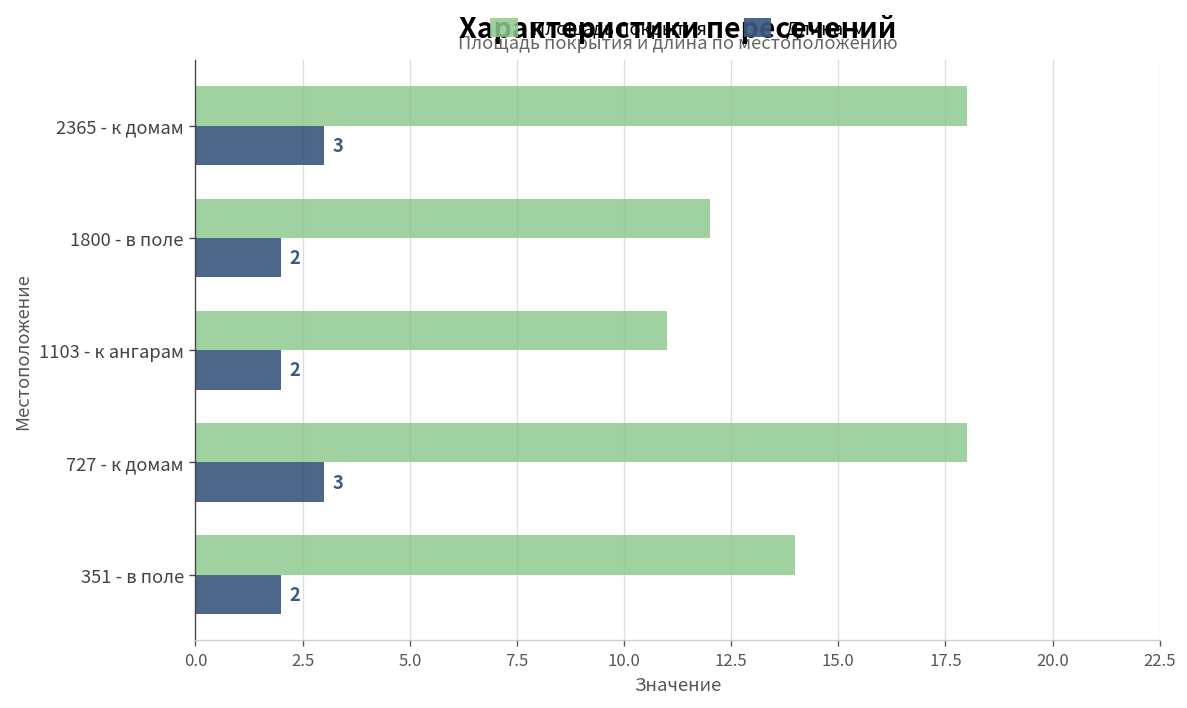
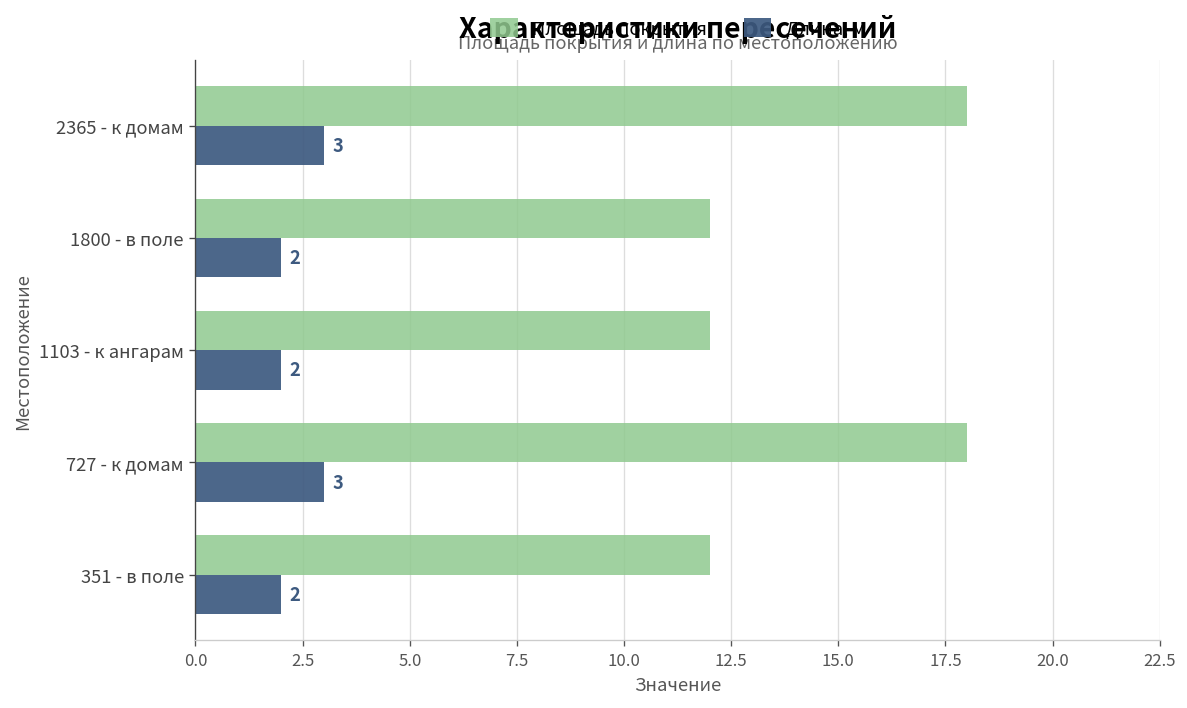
Площадь покрытия, 1103 - к ангарам: 11 -> 12
Площадь покрытия, 351 - в поле: 14 -> 12
